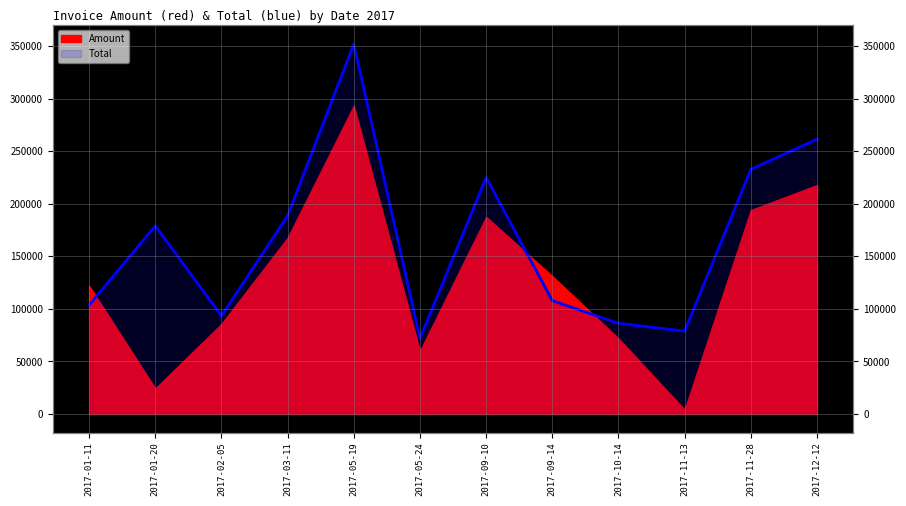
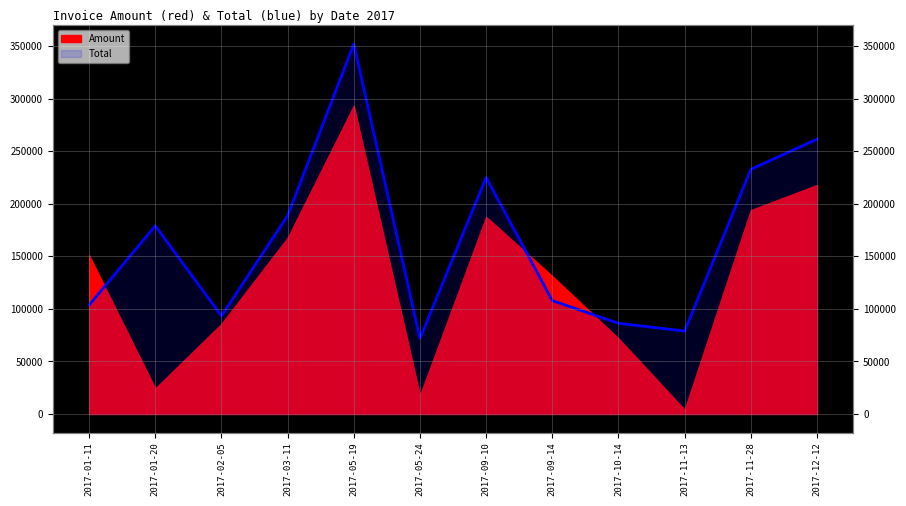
Amount, 2017-01-11: 122000 -> 151000
Amount, 2017-05-24: 60000 -> 18000
